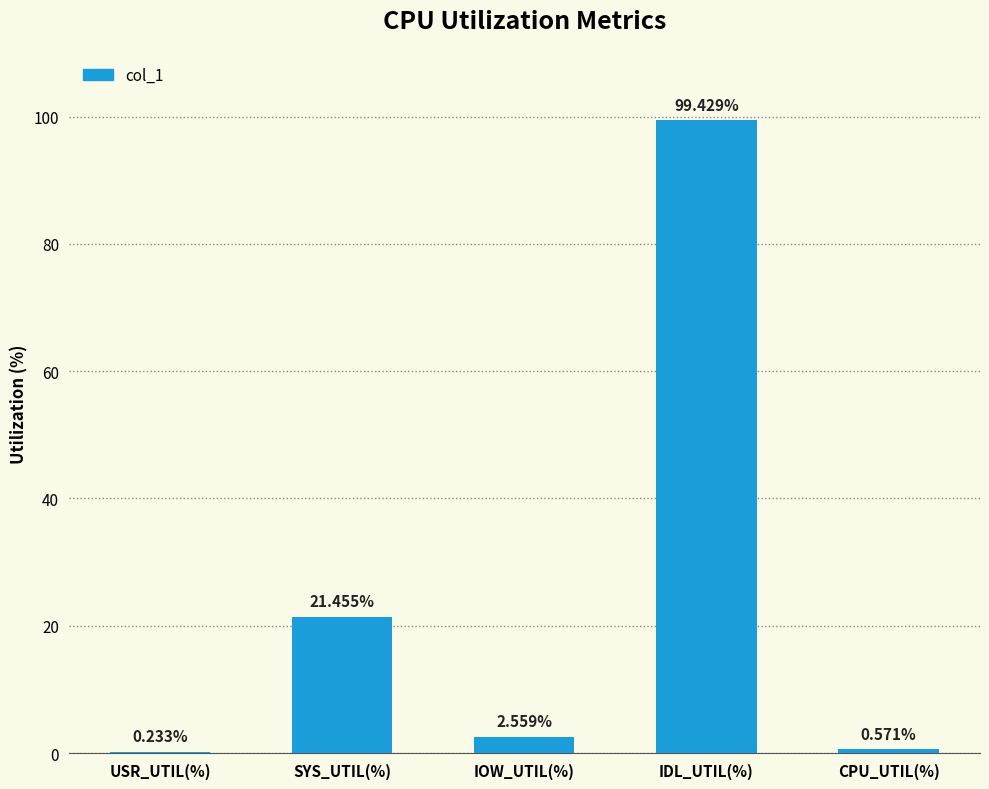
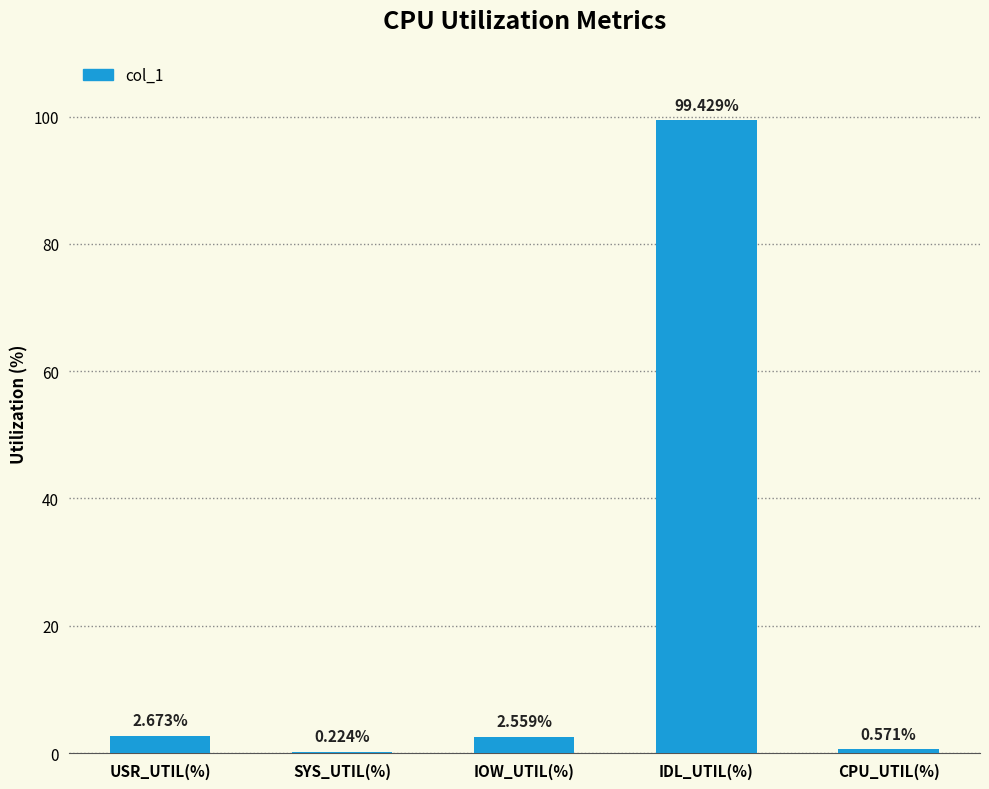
USR_UTIL(%): 0.233% -> 2.673%
SYS_UTIL(%): 21.455% -> 0.224%
